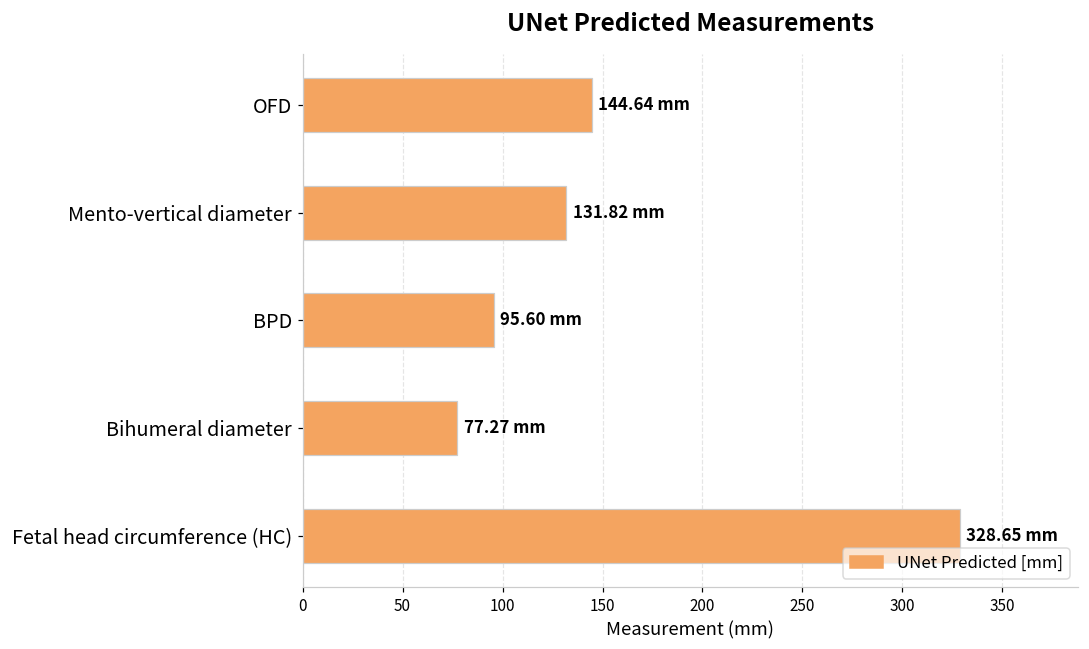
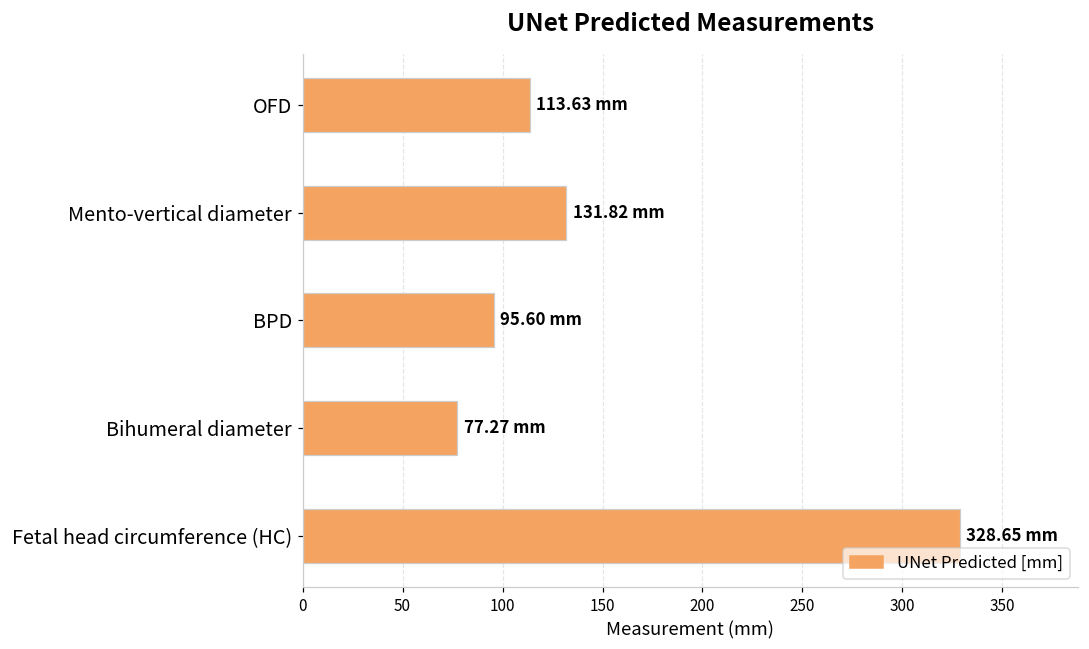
OFD: 144.64 -> 113.63
